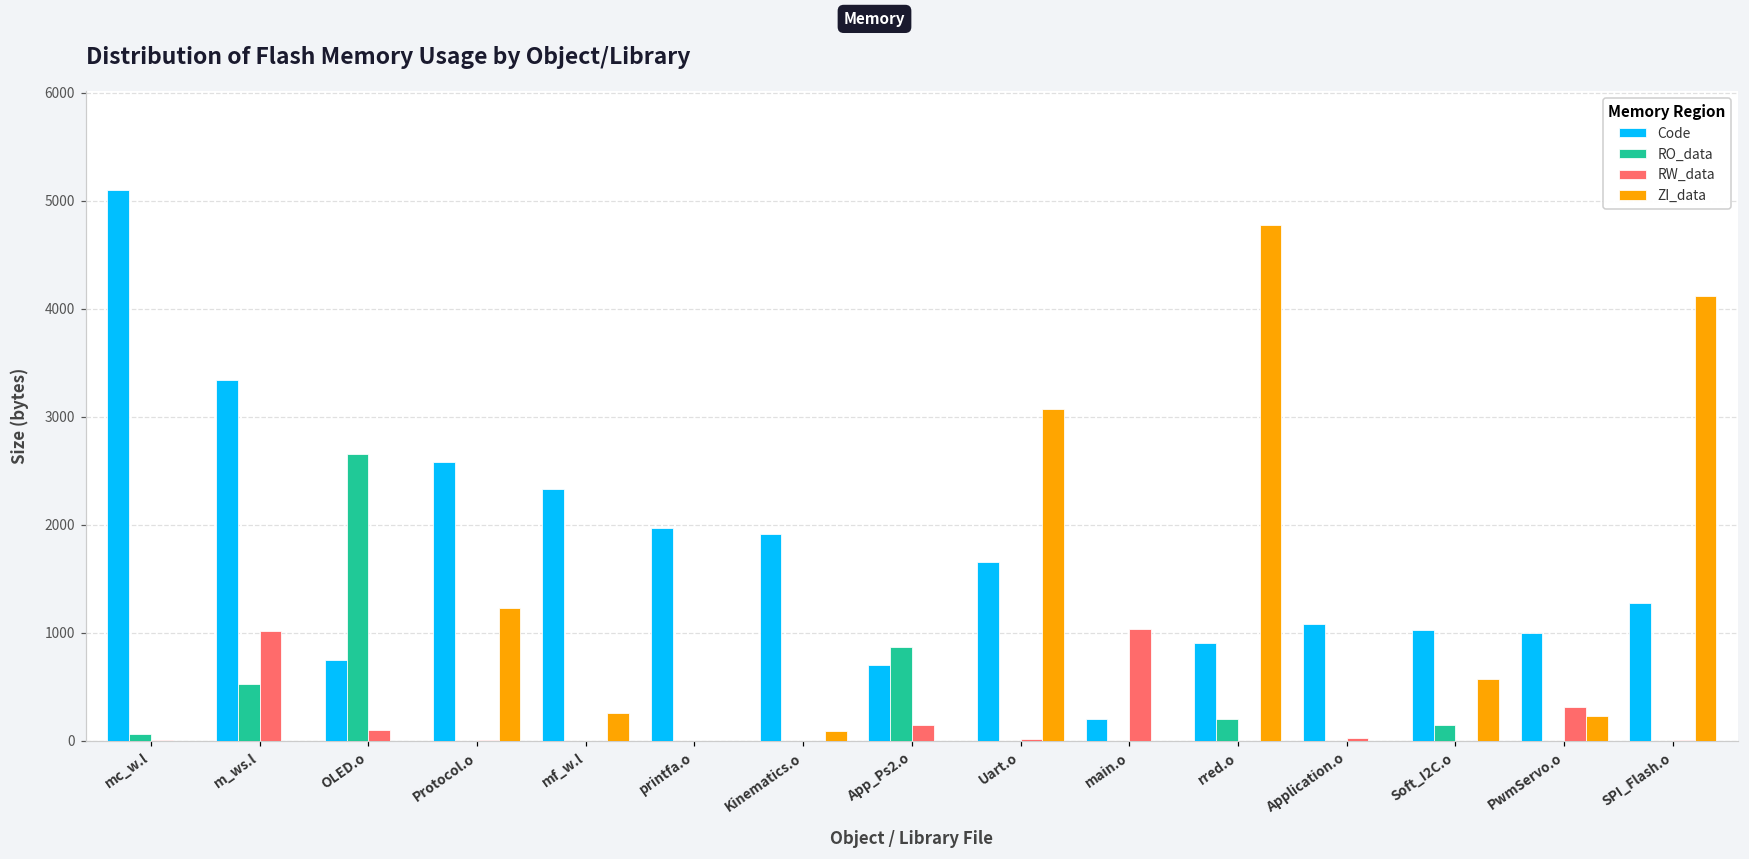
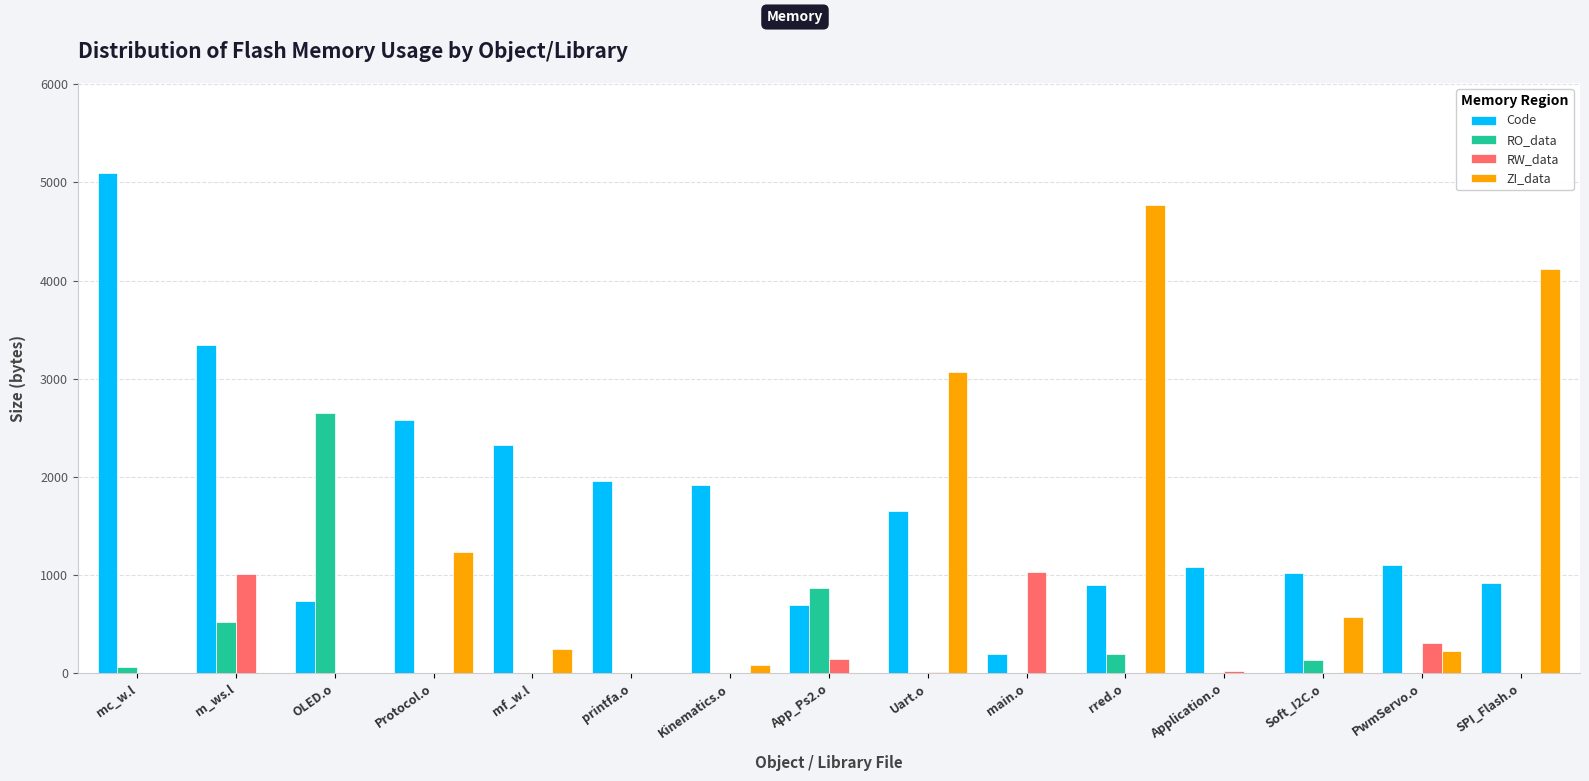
RW_data, OLED.o: 100 -> 0
Code, PwmServo.o: 1000 -> 1100
Code, SPI_Flash.o: 1300 -> 900
